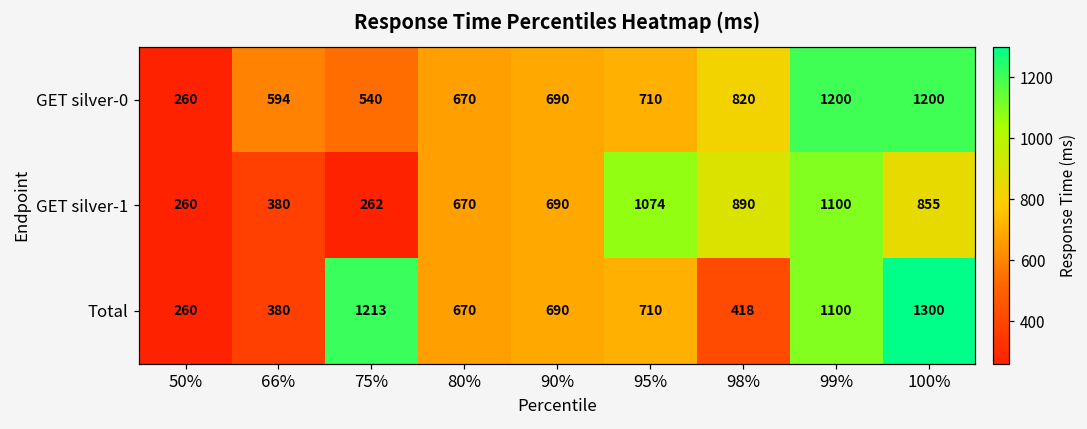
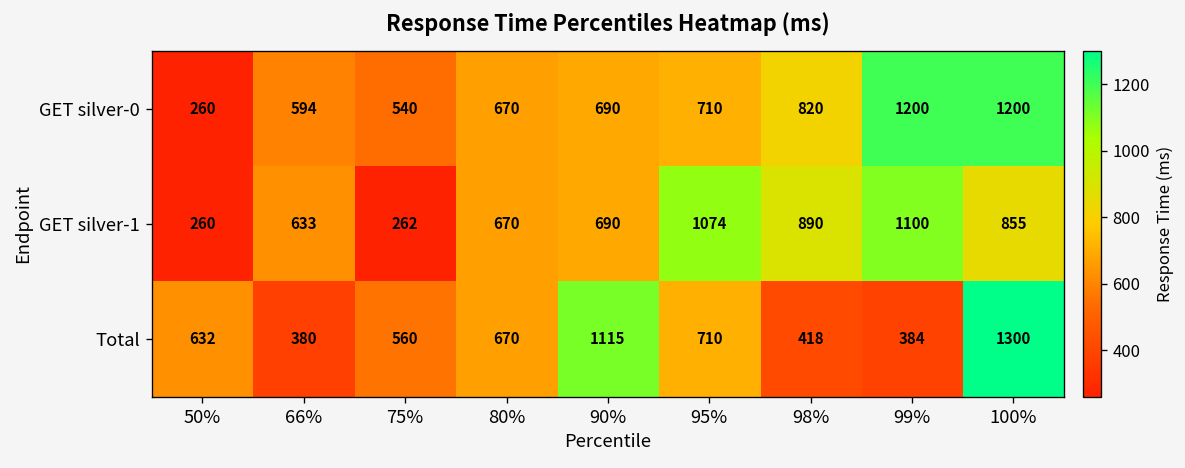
GET silver-1, 66%: 380 -> 633
Total, 50%: 260 -> 632
Total, 75%: 1213 -> 560
Total, 90%: 690 -> 1115
Total, 99%: 1100 -> 384
